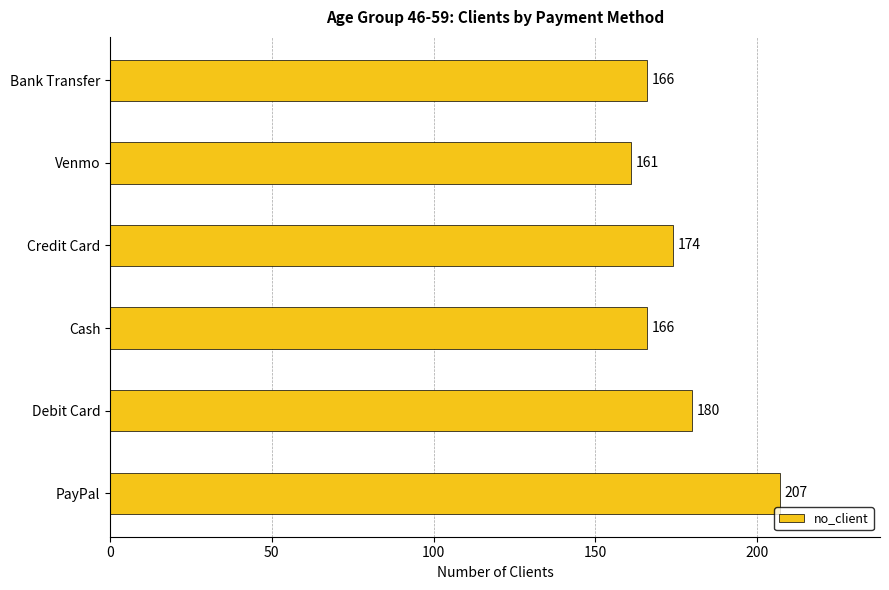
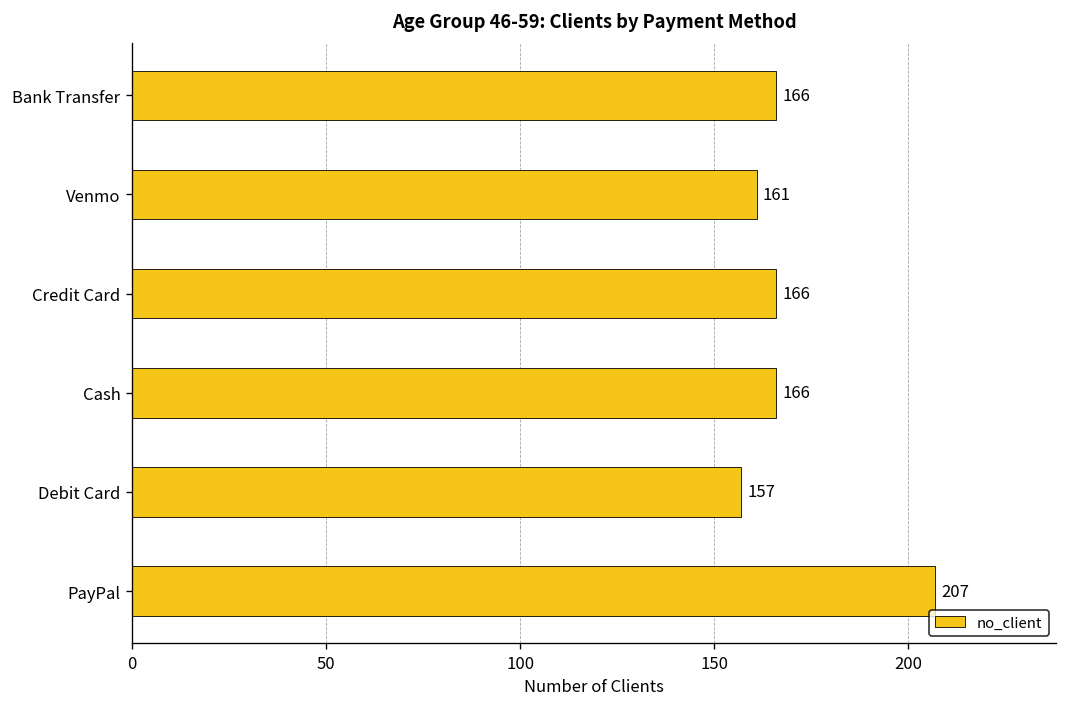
Credit Card: 174 -> 166
Debit Card: 180 -> 157
